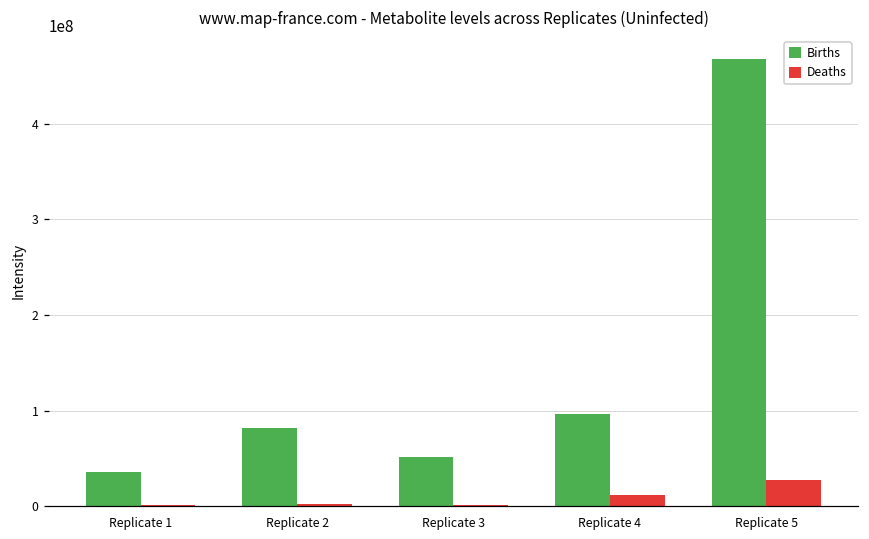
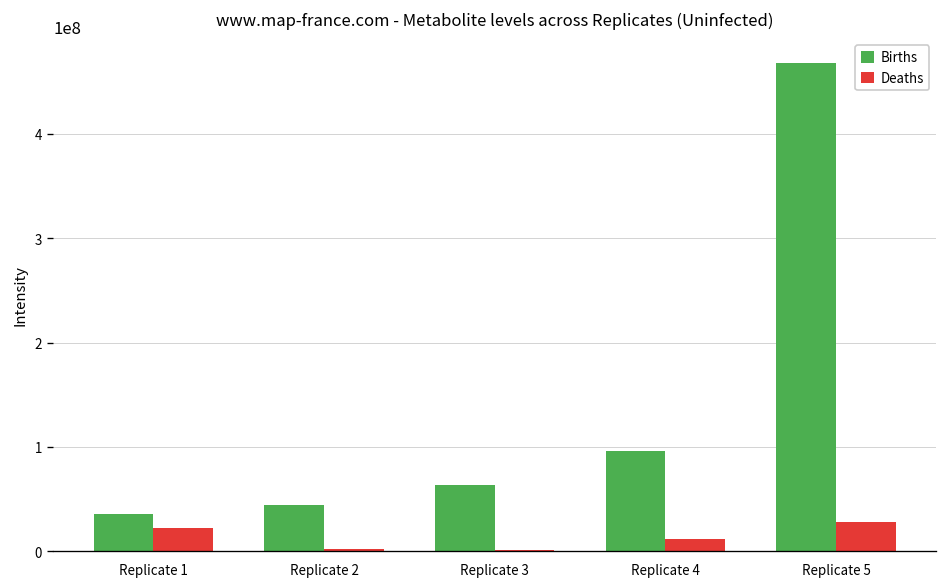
Deaths, Replicate 1: 0 -> 20000000
Births, Replicate 2: 80000000 -> 40000000
Births, Replicate 3: 50000000 -> 60000000
